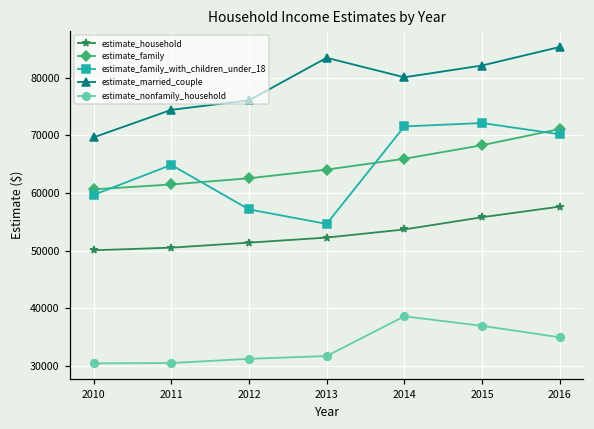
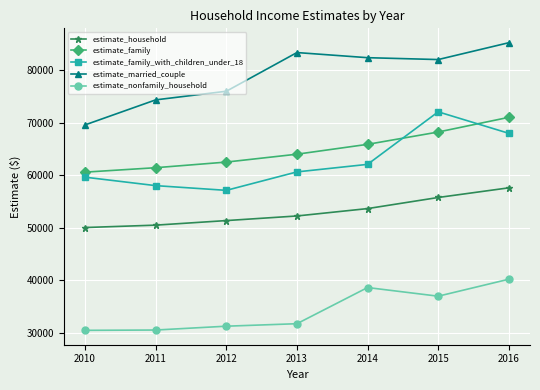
estimate_family_with_children_under_18, 2011: 65000 -> 58000
estimate_family_with_children_under_18, 2013: 55000 -> 61000
estimate_family_with_children_under_18, 2014: 72000 -> 62000
estimate_married_couple, 2014: 80000 -> 82000
estimate_family_with_children_under_18, 2016: 70000 -> 68000
estimate_nonfamily_household, 2016: 35000 -> 40000
